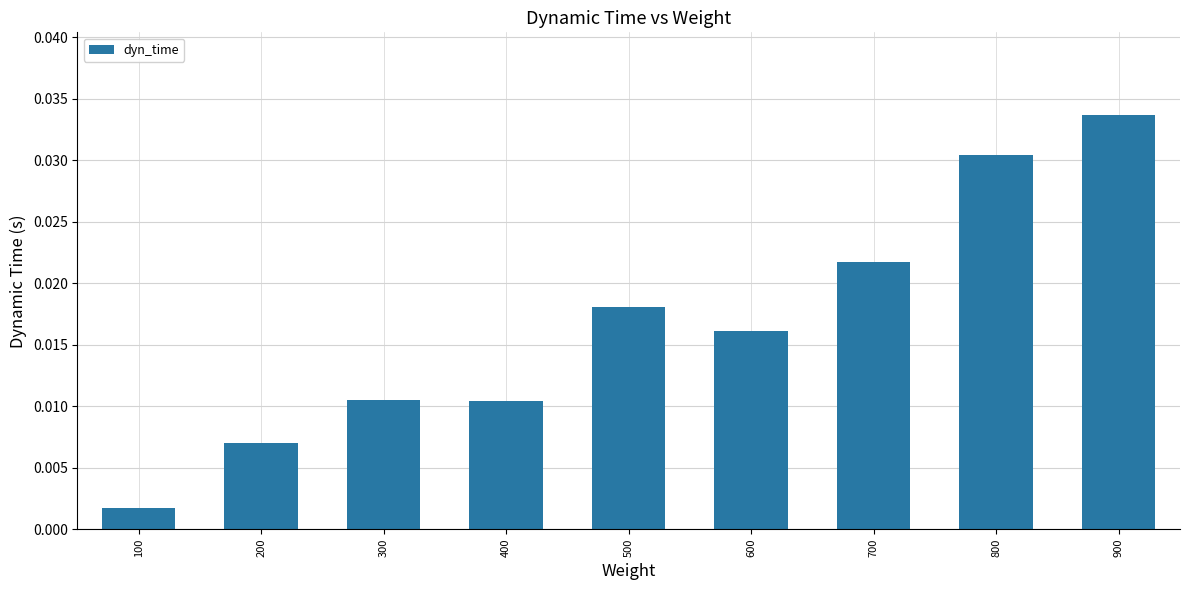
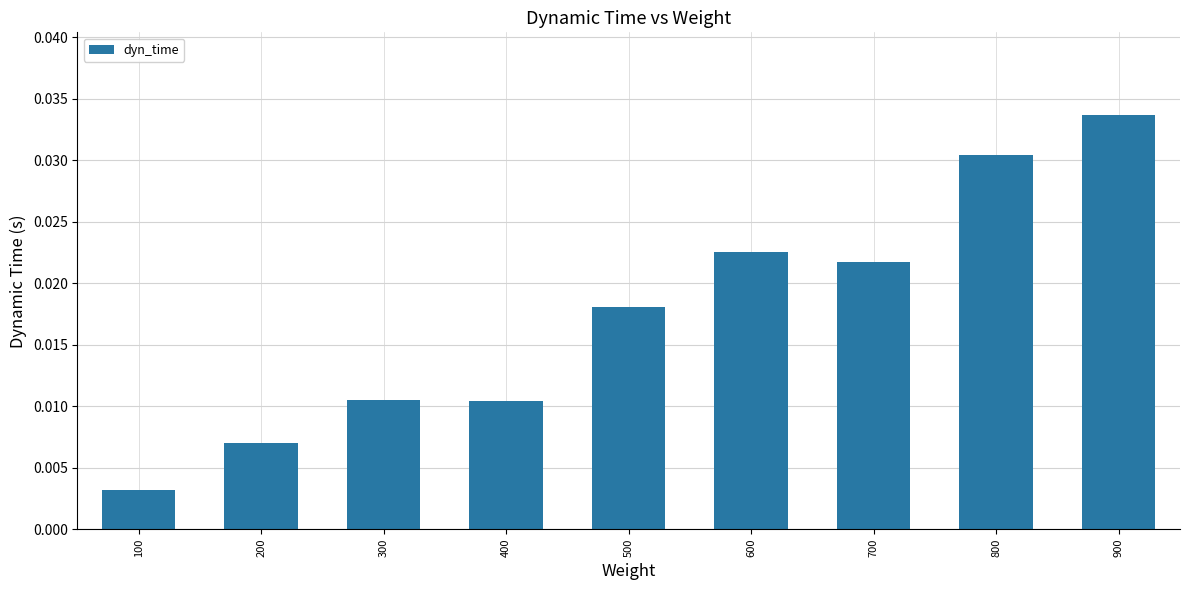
100: 0.0017 -> 0.0032
600: 0.0161 -> 0.0226
